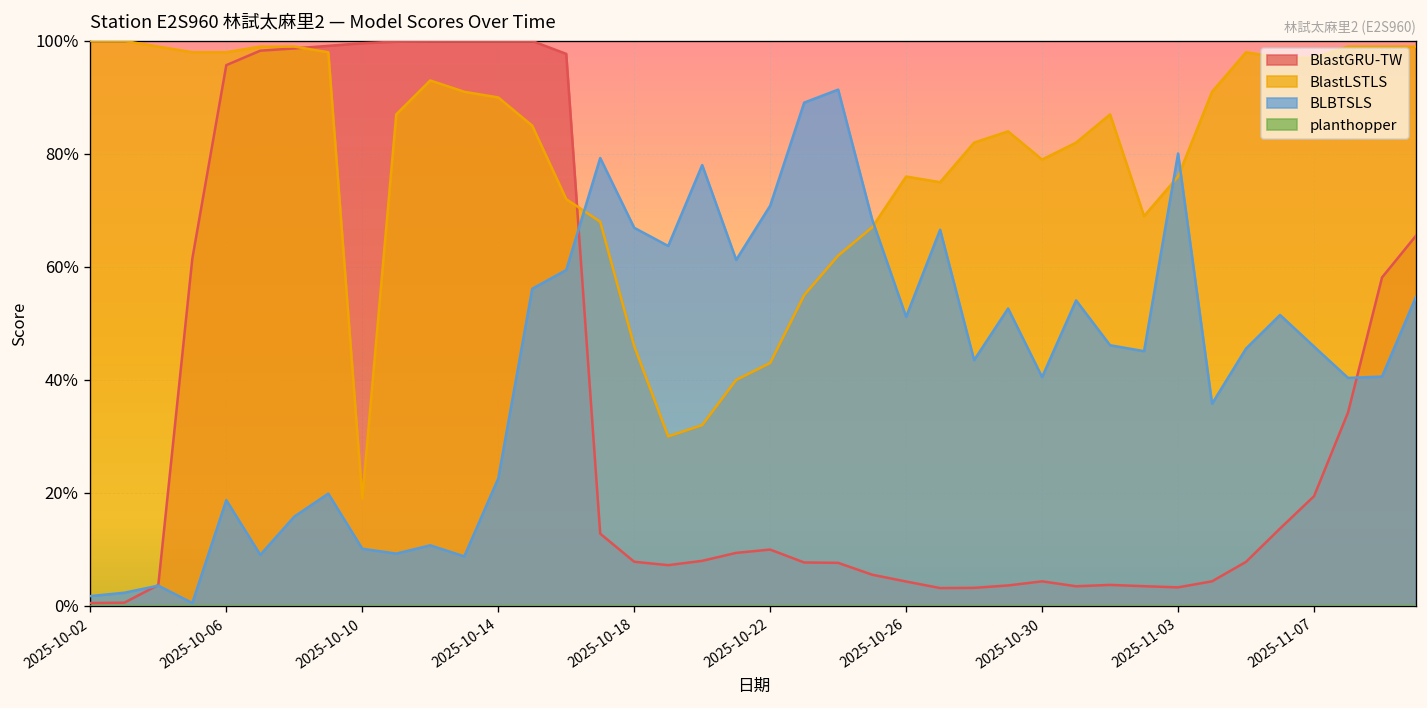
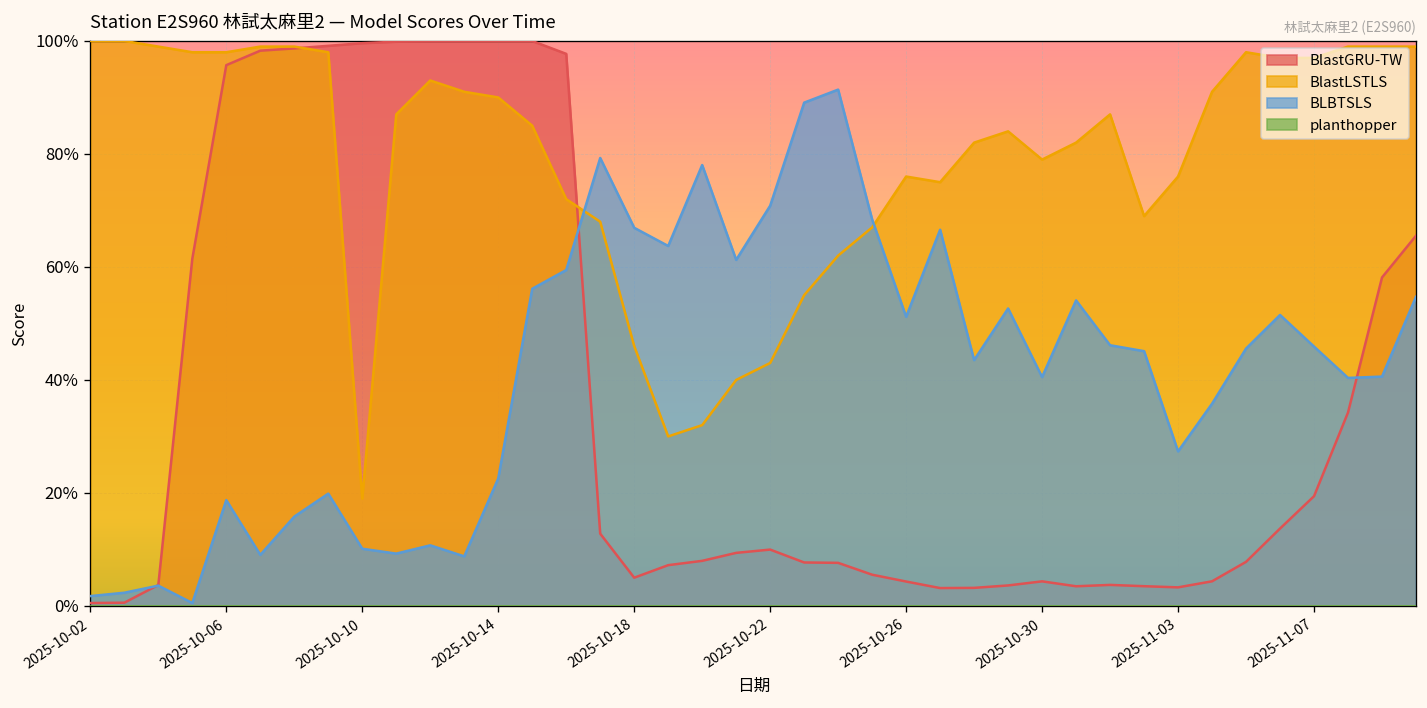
BlastGRU-TW, 2025-10-18: 8% -> 5%
BLBTSLS, 2025-11-03: 80% -> 27%
